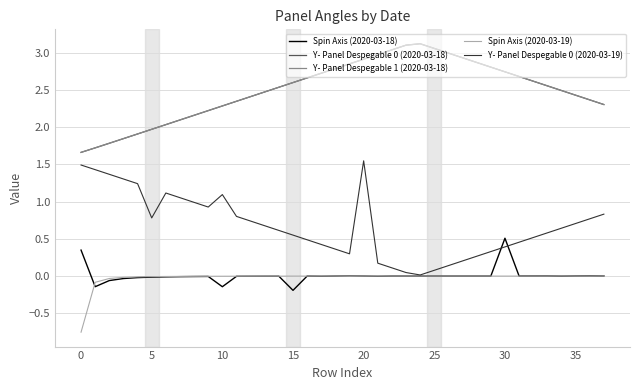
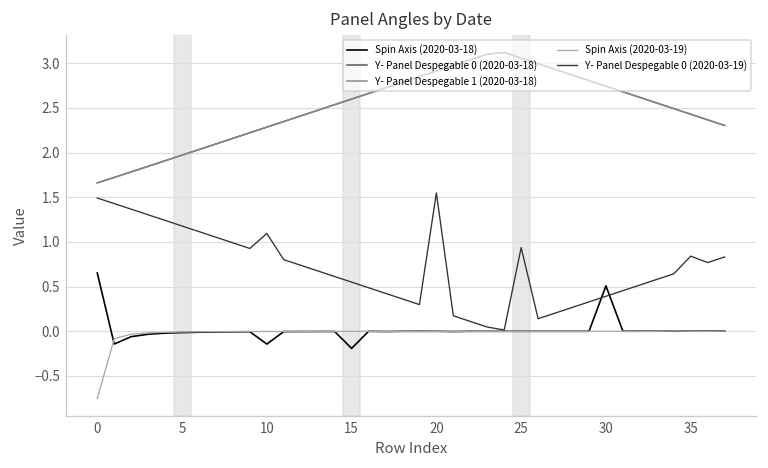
Spin Axis (2020-03-18), 0: 0.3 -> 0.7
Y- Panel Despegable 0 (2020-03-19), 5: 0.8 -> 1.2
Y- Panel Despegable 0 (2020-03-19), 25: 0.1 -> 0.9
Y- Panel Despegable 0 (2020-03-19), 35: 0.7 -> 0.8
